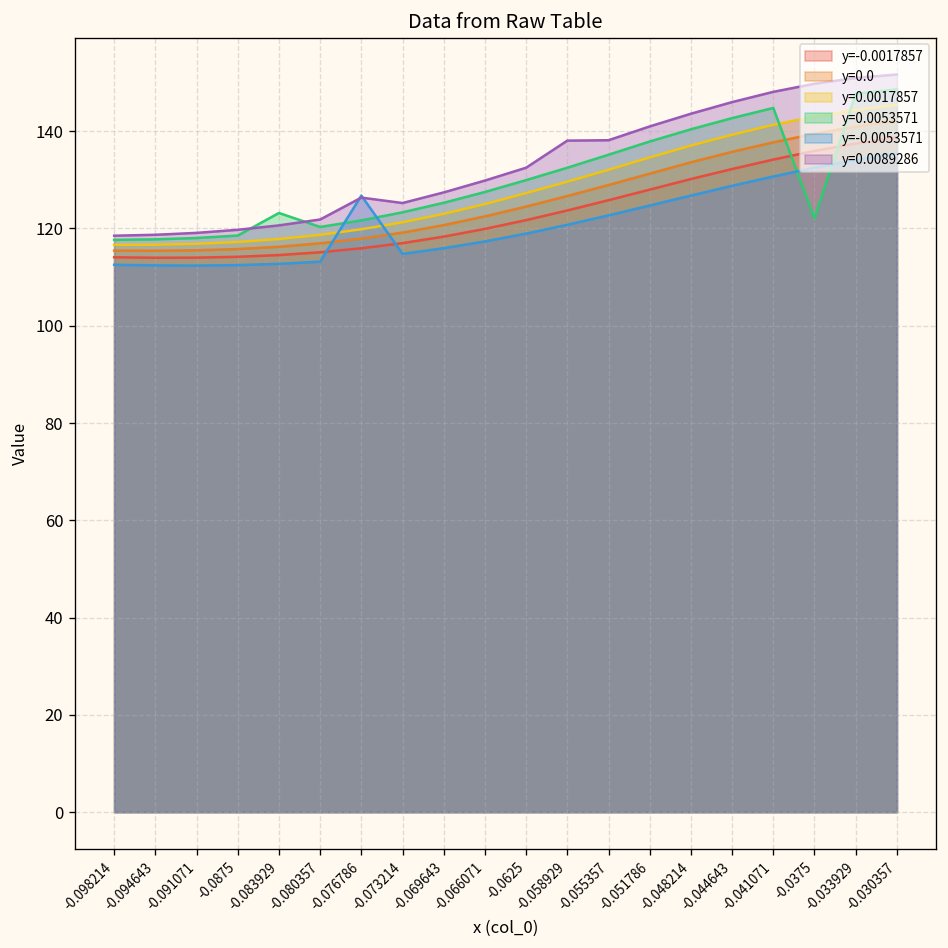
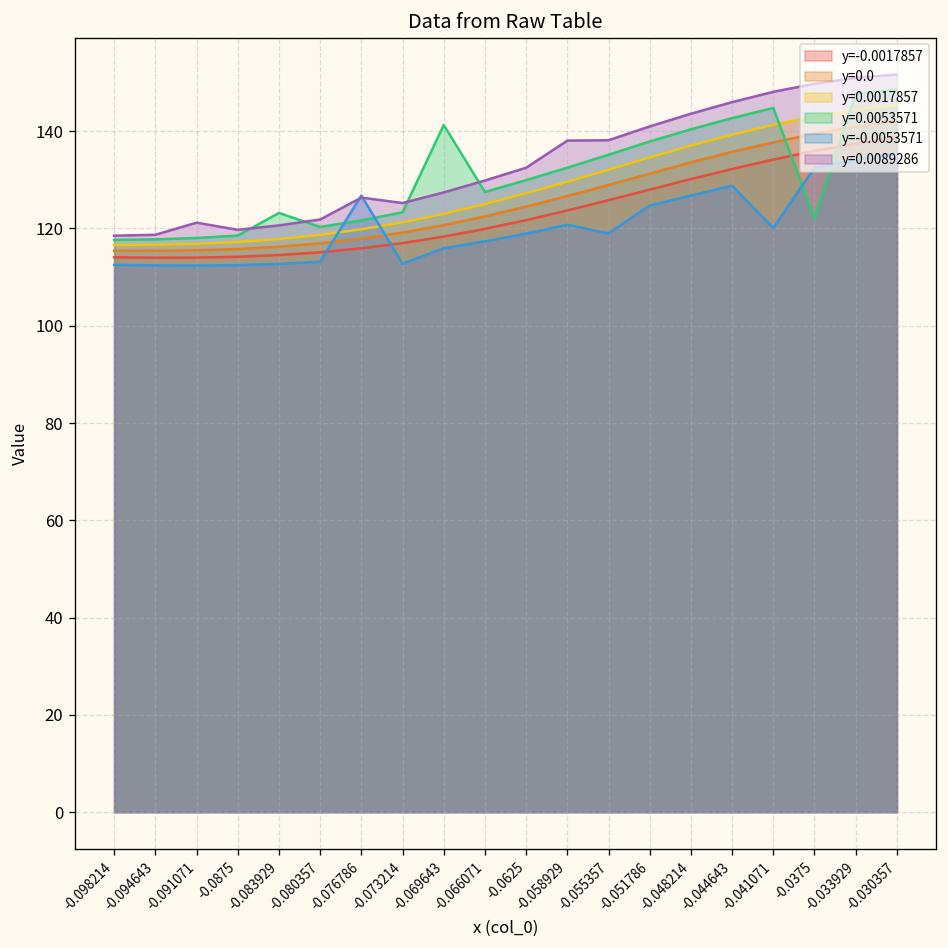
y=0.0089286, -0.091071: 119 -> 121
y=-0.0053571, -0.073214: 115 -> 113
y=0.0053571, -0.069643: 125 -> 141
y=-0.0053571, -0.055357: 123 -> 119
y=-0.0053571, -0.041071: 131 -> 120
